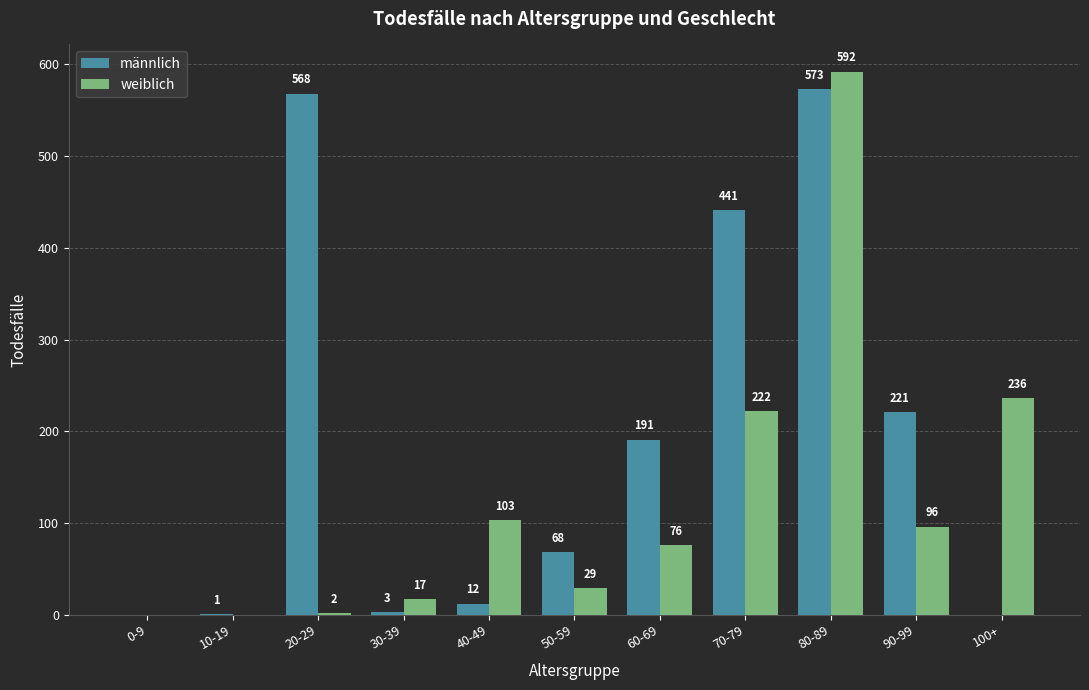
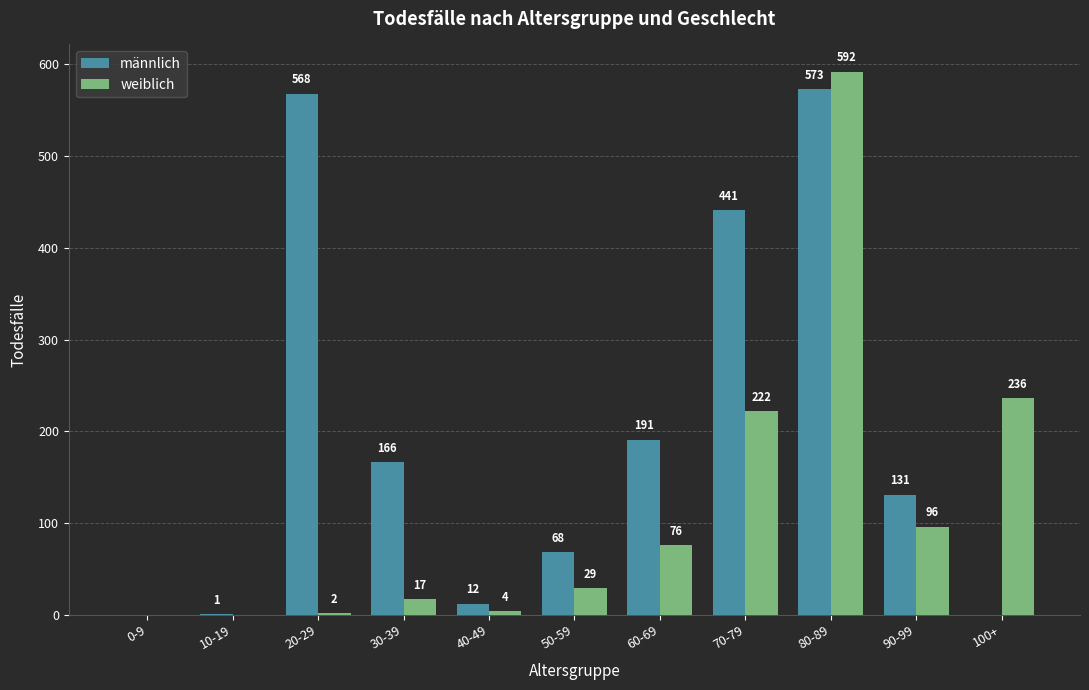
männlich, 30-39: 3 -> 166
weiblich, 40-49: 103 -> 4
männlich, 90-99: 221 -> 131
